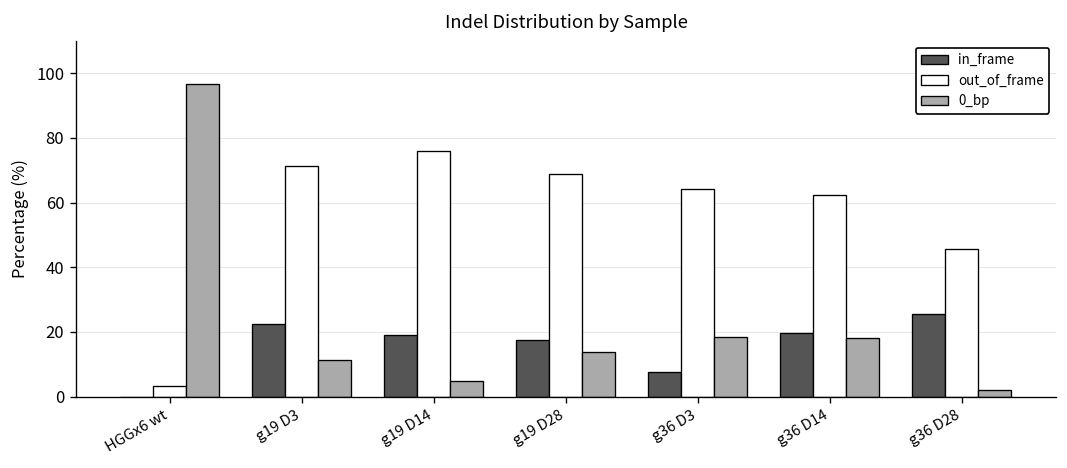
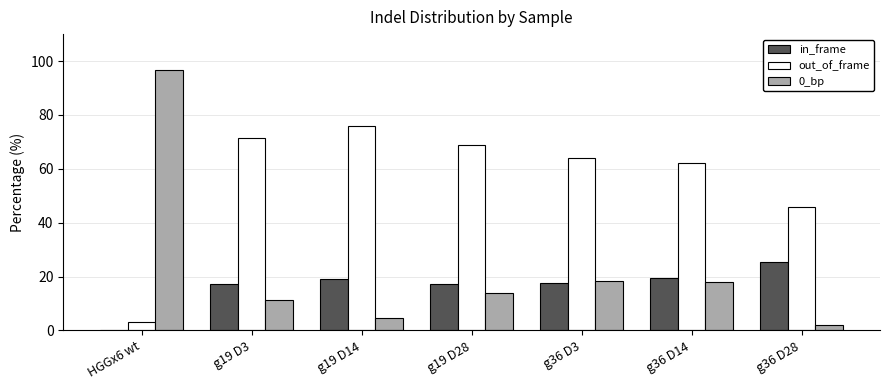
in_frame, g19 D3: 22 -> 17
in_frame, g36 D3: 8 -> 18
